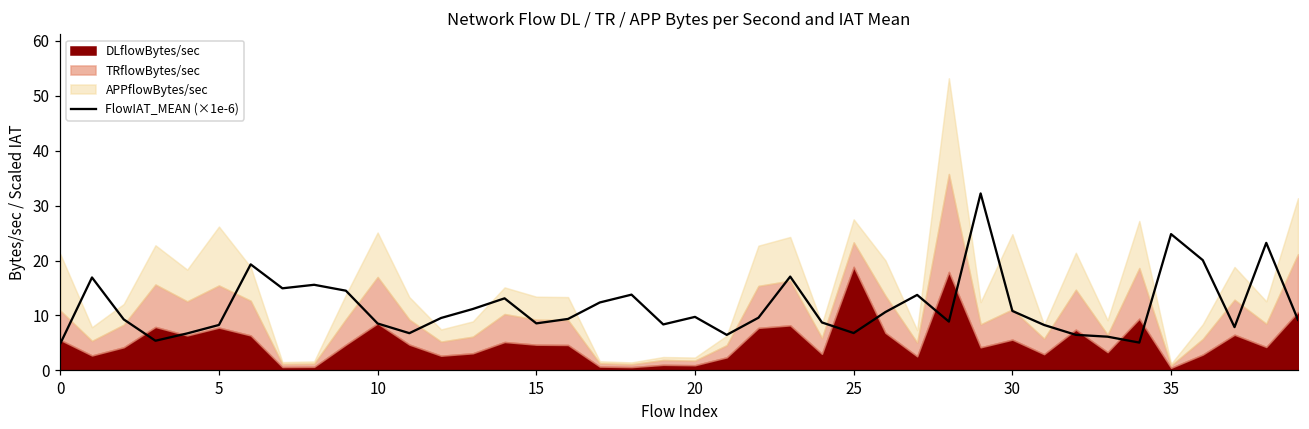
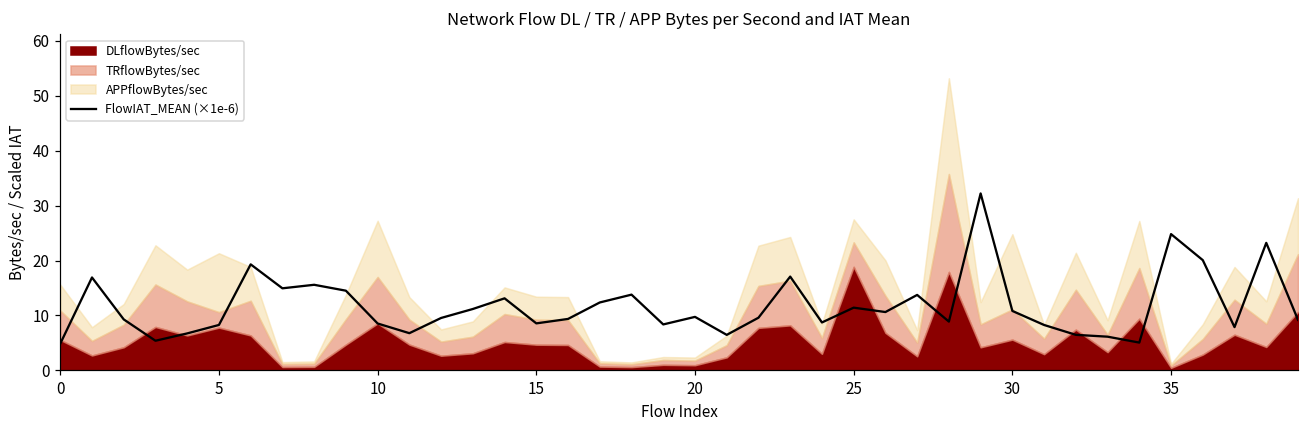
APPflowBytes/sec, 0: 10 -> 5
TRflowBytes/sec, 5: 8 -> 3
APPflowBytes/sec, 10: 8 -> 10
FlowIAT_MEAN (×1e-6), 25: 7 -> 11
